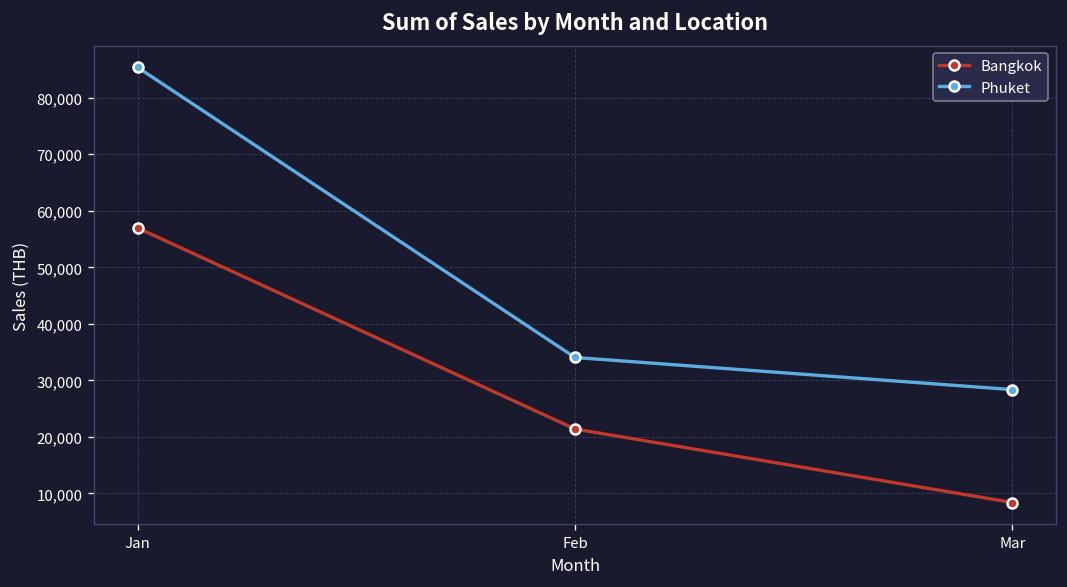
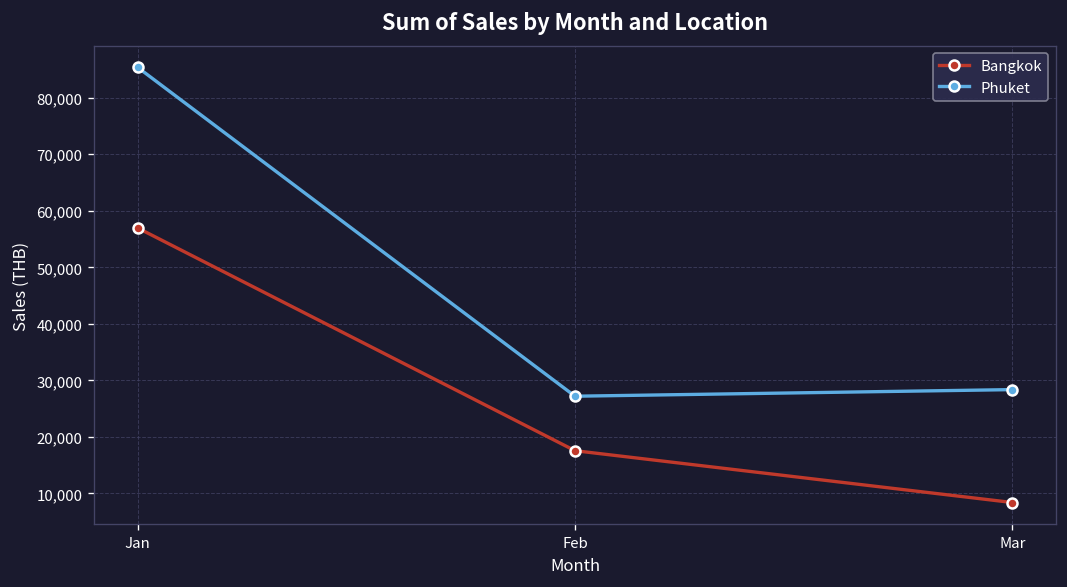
Bangkok, Feb: 21,000 -> 18,000
Phuket, Feb: 34,000 -> 27,000
